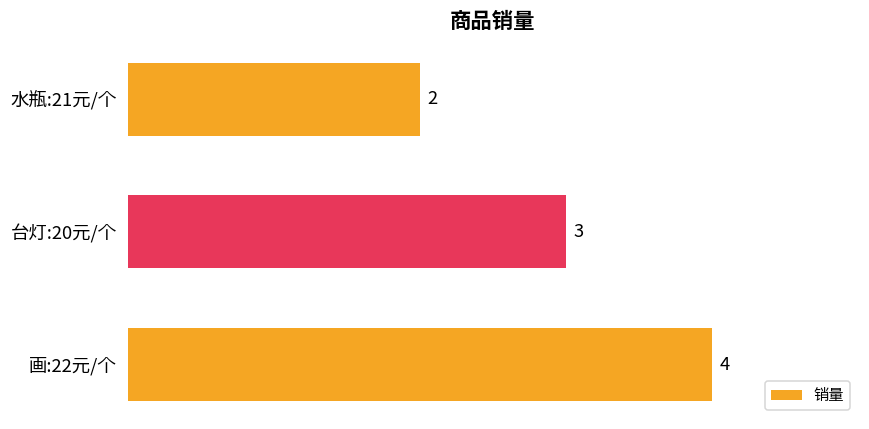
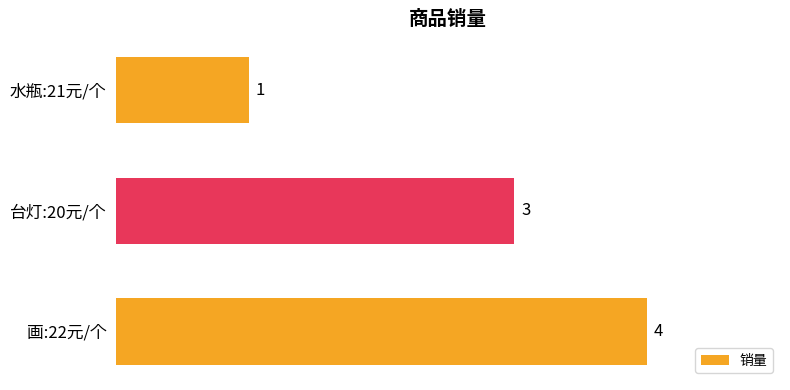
水瓶:21元/个: 2 -> 1
